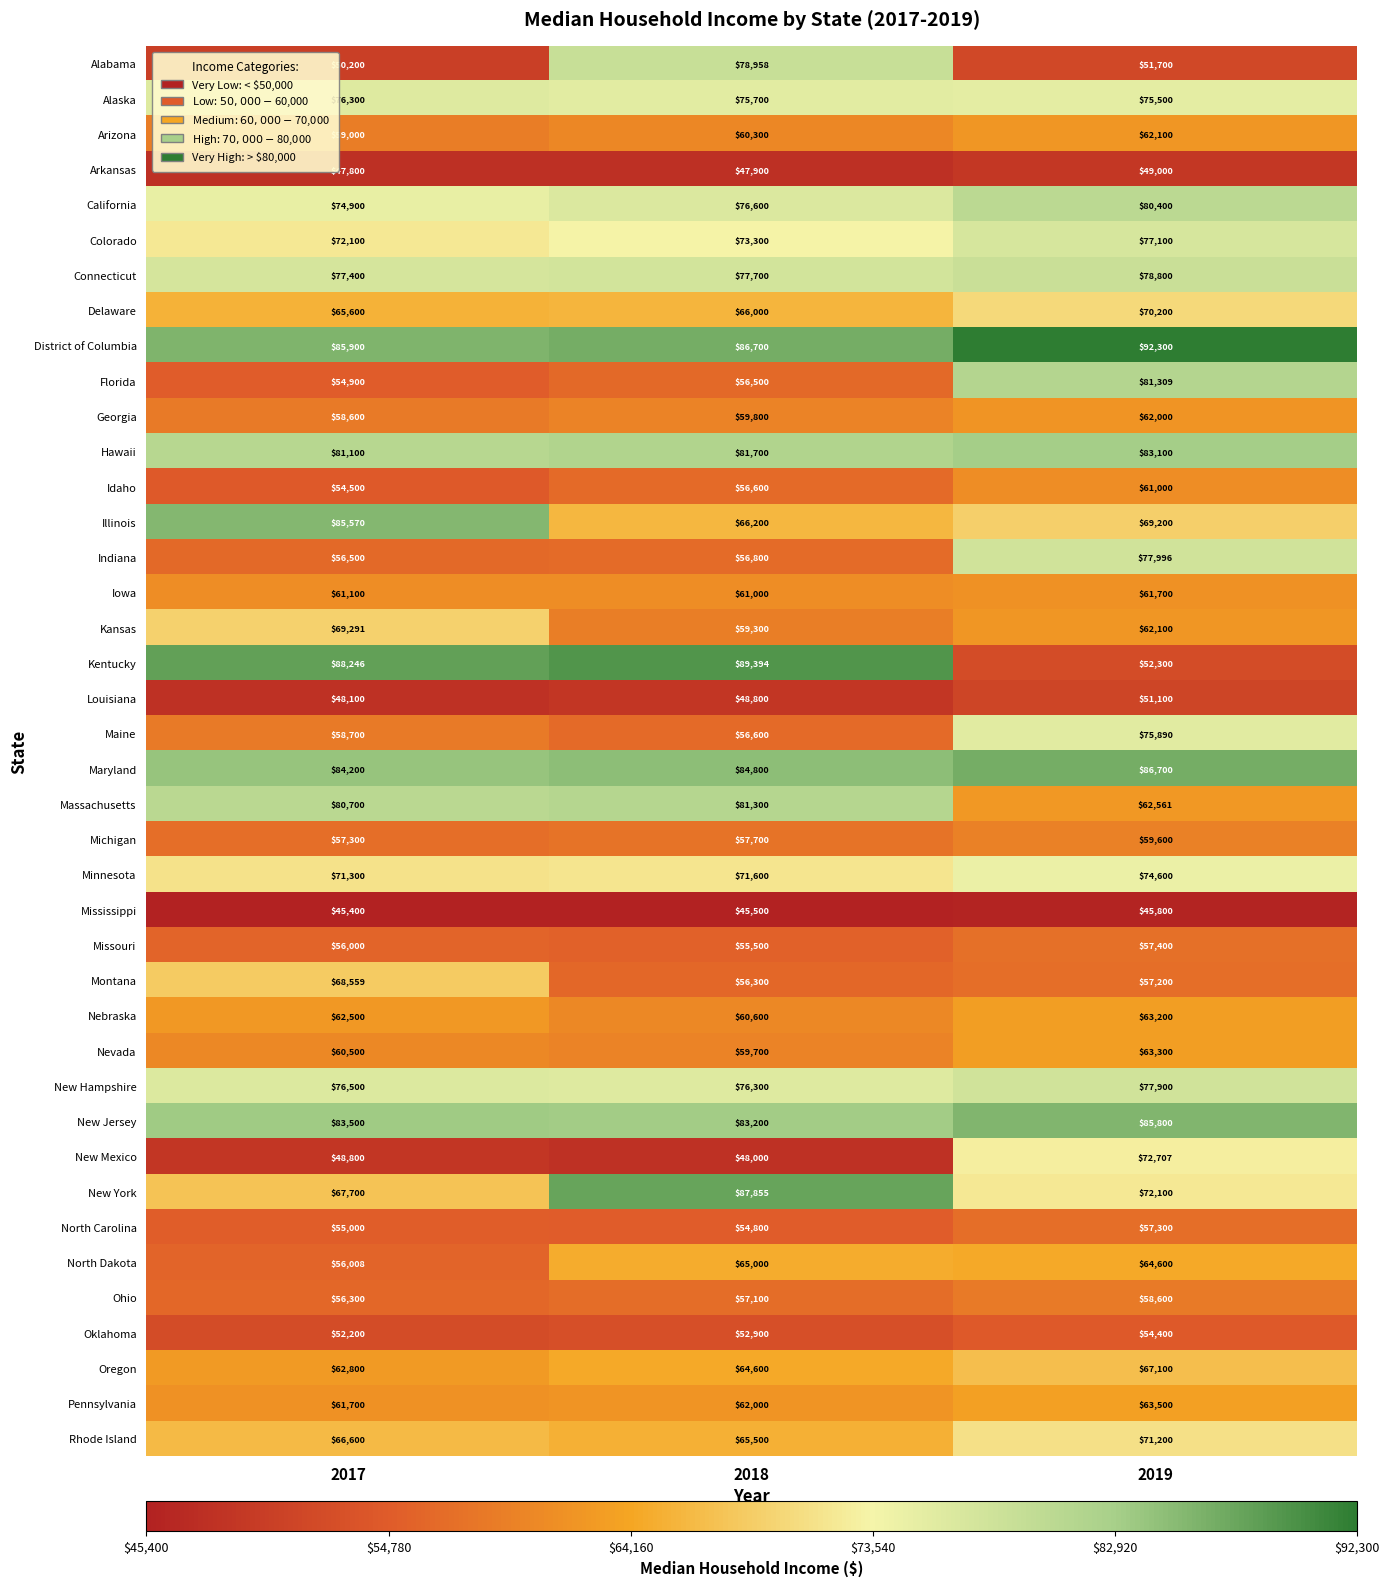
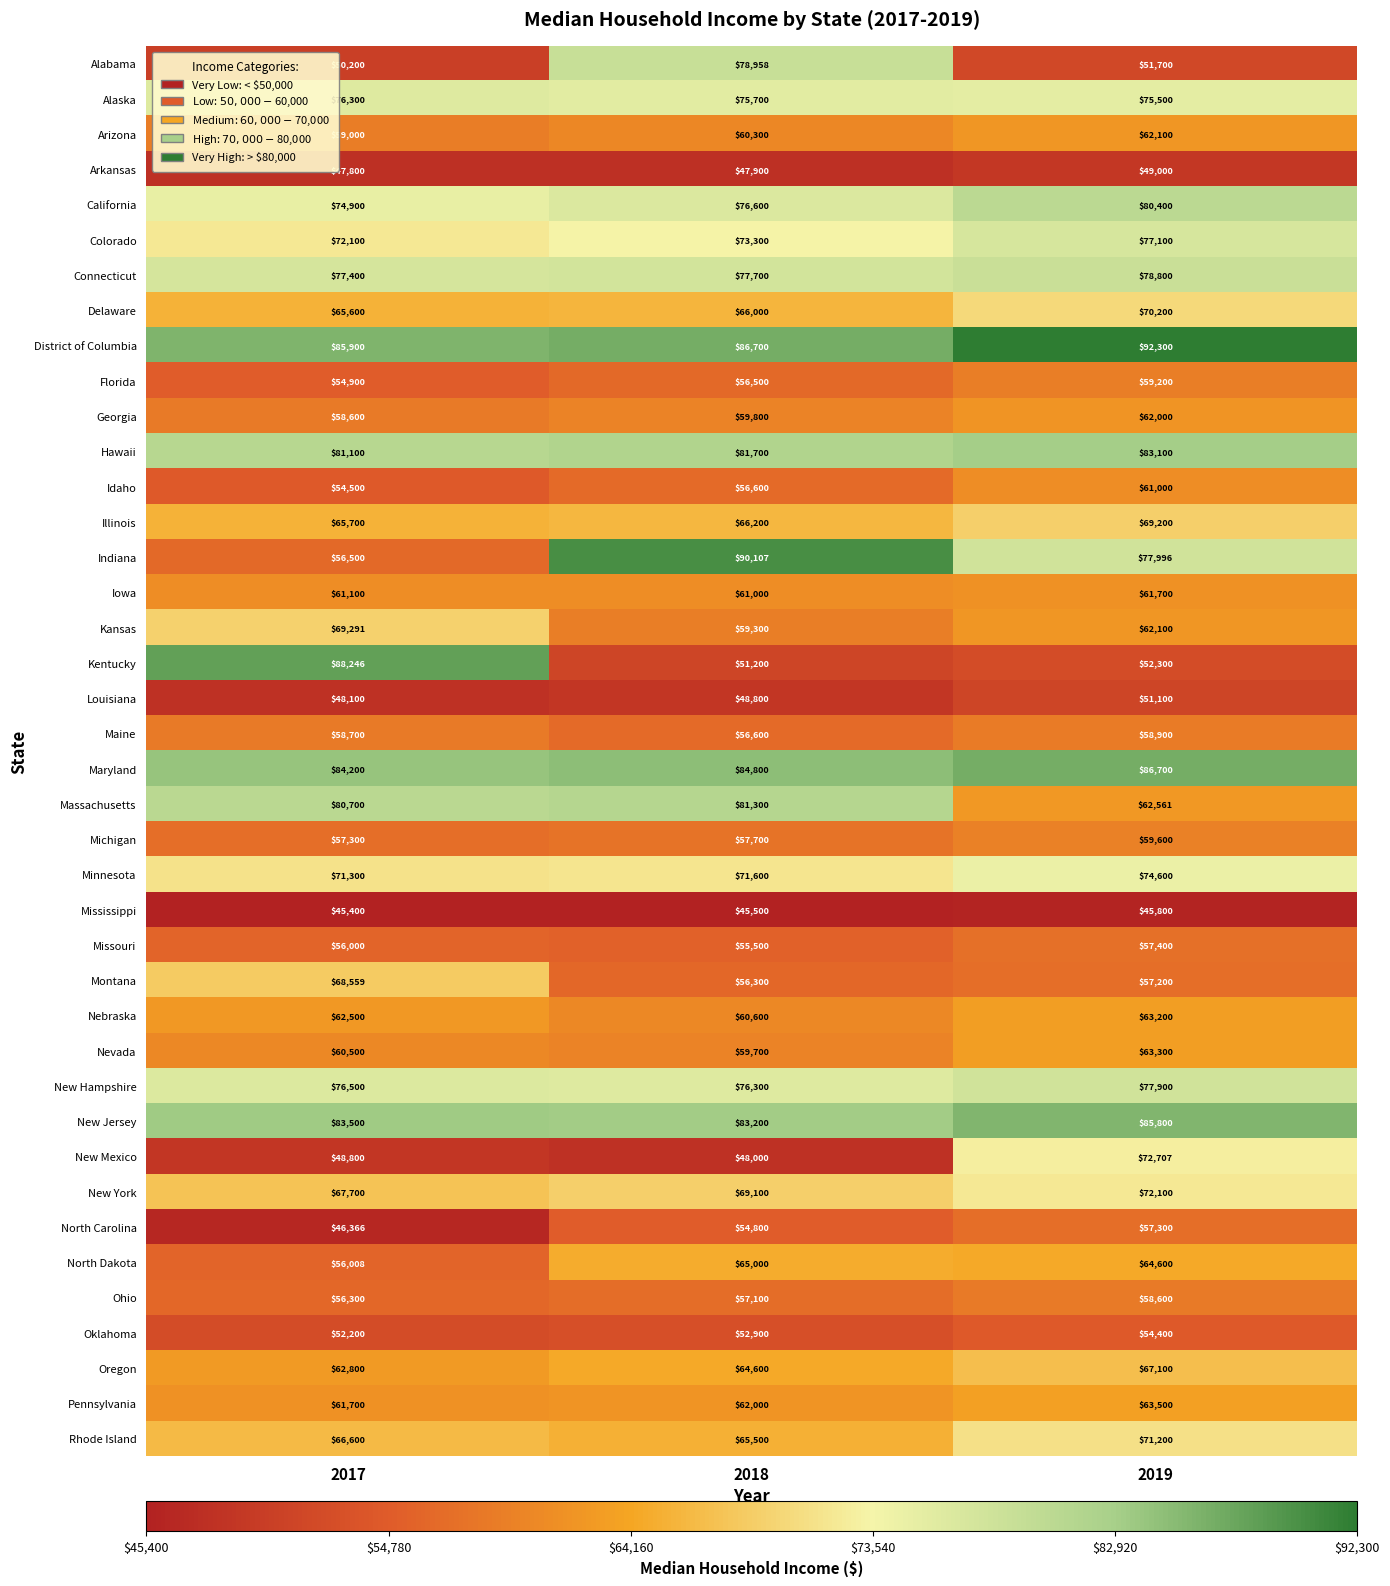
Florida, 2019: $81,309 -> $59,200
Illinois, 2017: $85,570 -> $65,700
Indiana, 2018: $56,800 -> $90,107
Kentucky, 2018: $89,394 -> $51,200
Maine, 2019: $75,890 -> $58,900
New York, 2018: $87,855 -> $69,100
North Carolina, 2017: $55,000 -> $46,366
